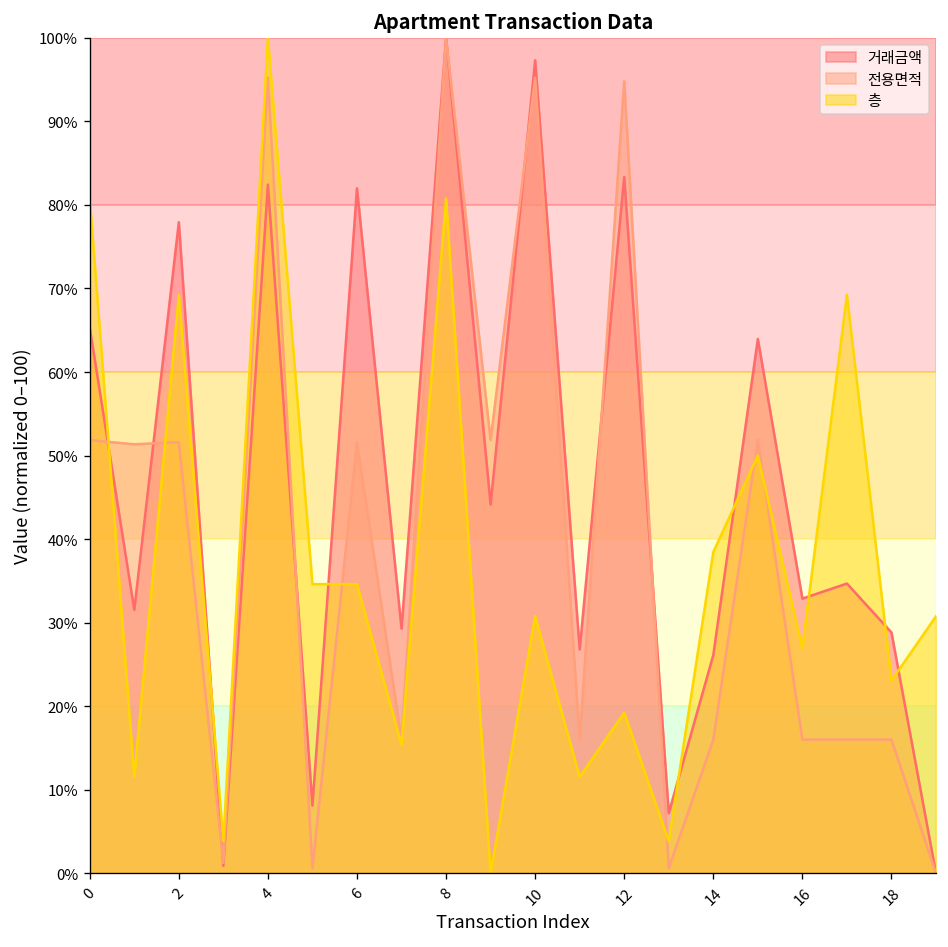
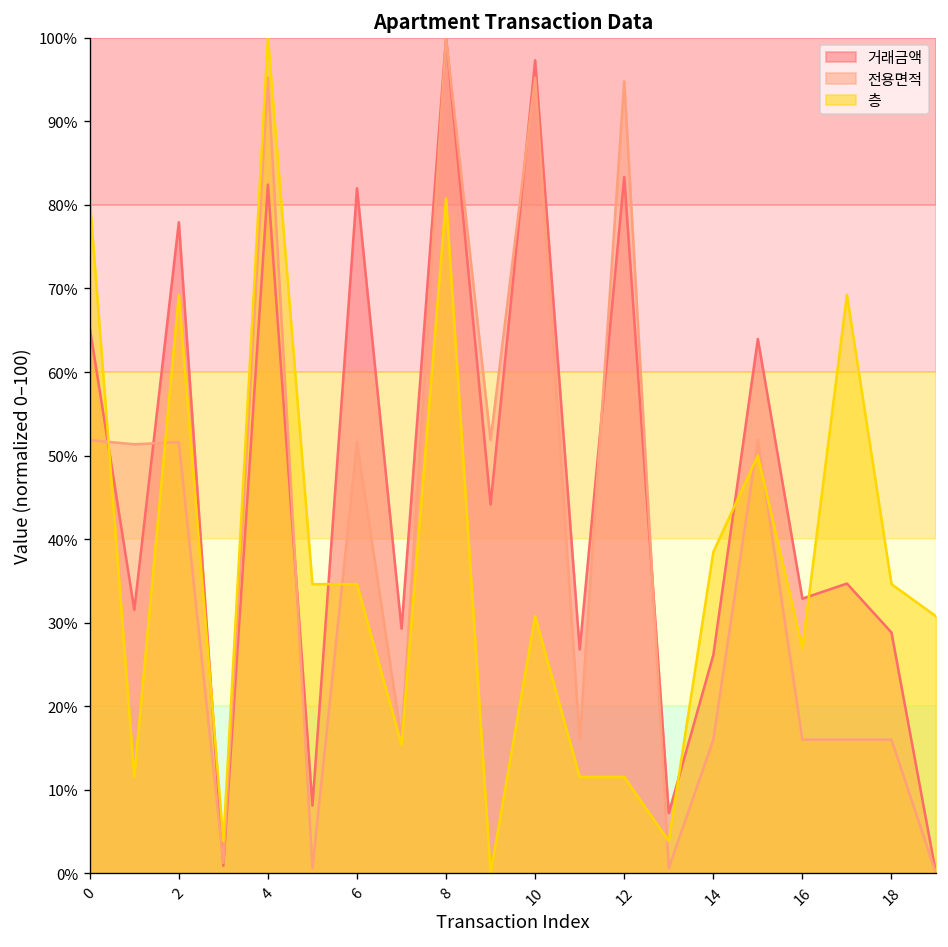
층, 12: 19% -> 12%
층, 18: 23% -> 35%
